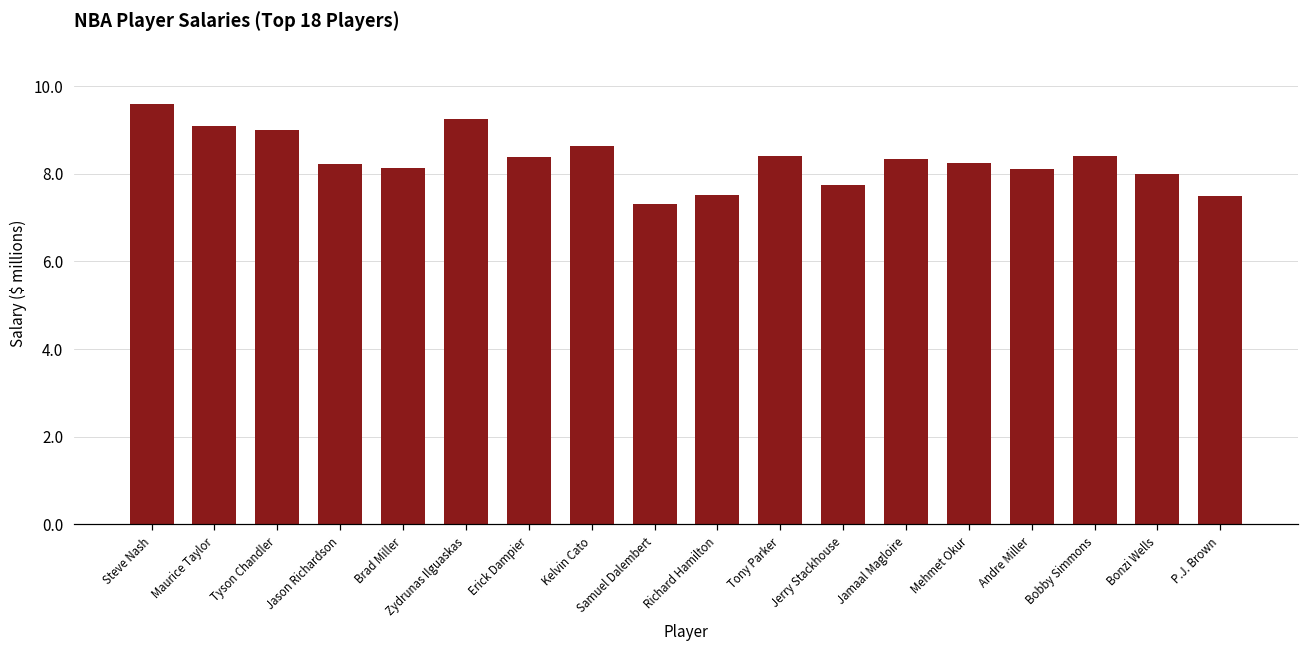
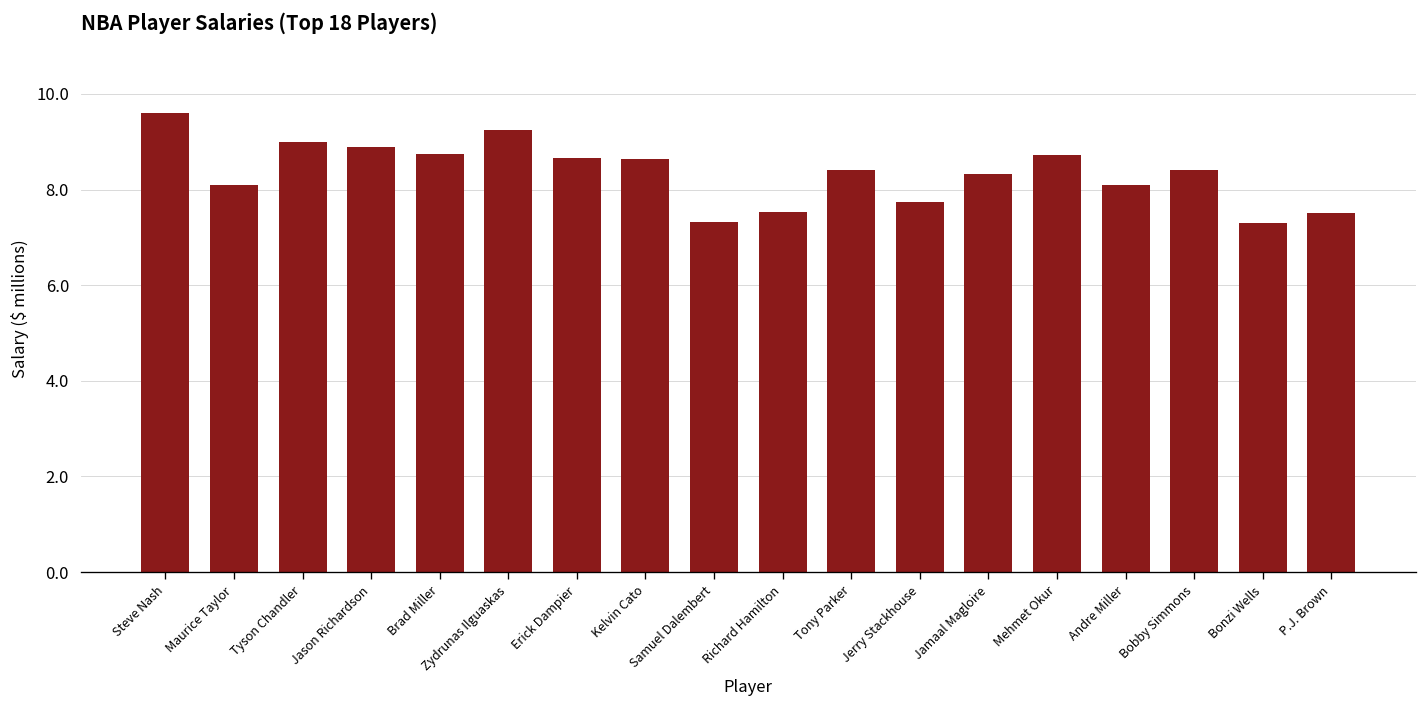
Maurice Taylor: 9.1 -> 8.1
Jason Richardson: 8.2 -> 8.9
Brad Miller: 8.1 -> 8.8
Erick Dampier: 8.4 -> 8.7
Mehmet Okur: 8.3 -> 8.7
Bonzi Wells: 8.0 -> 7.3
